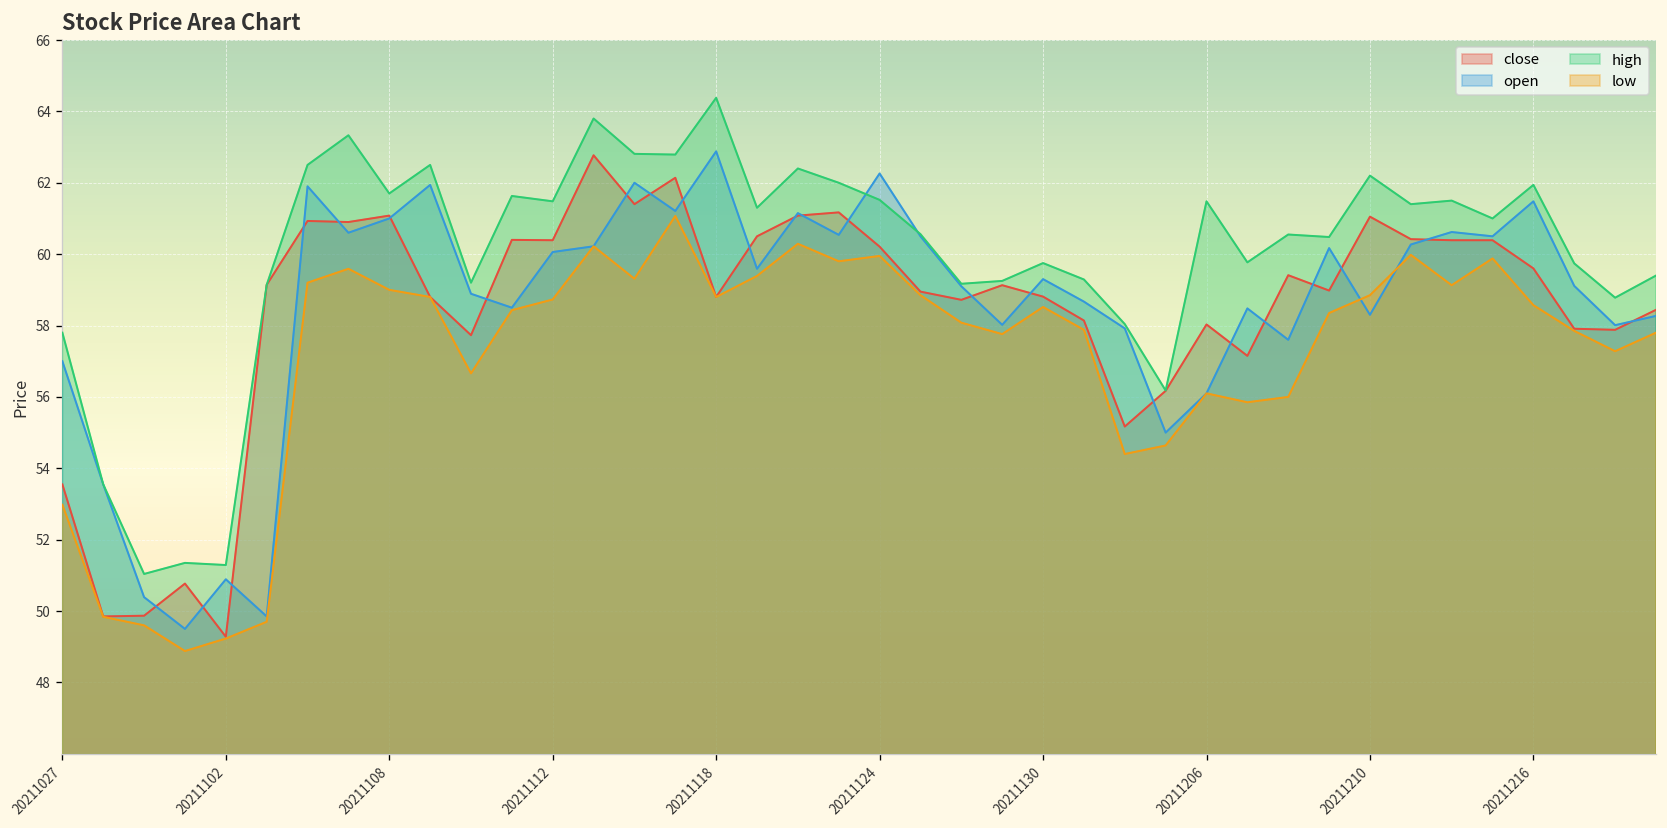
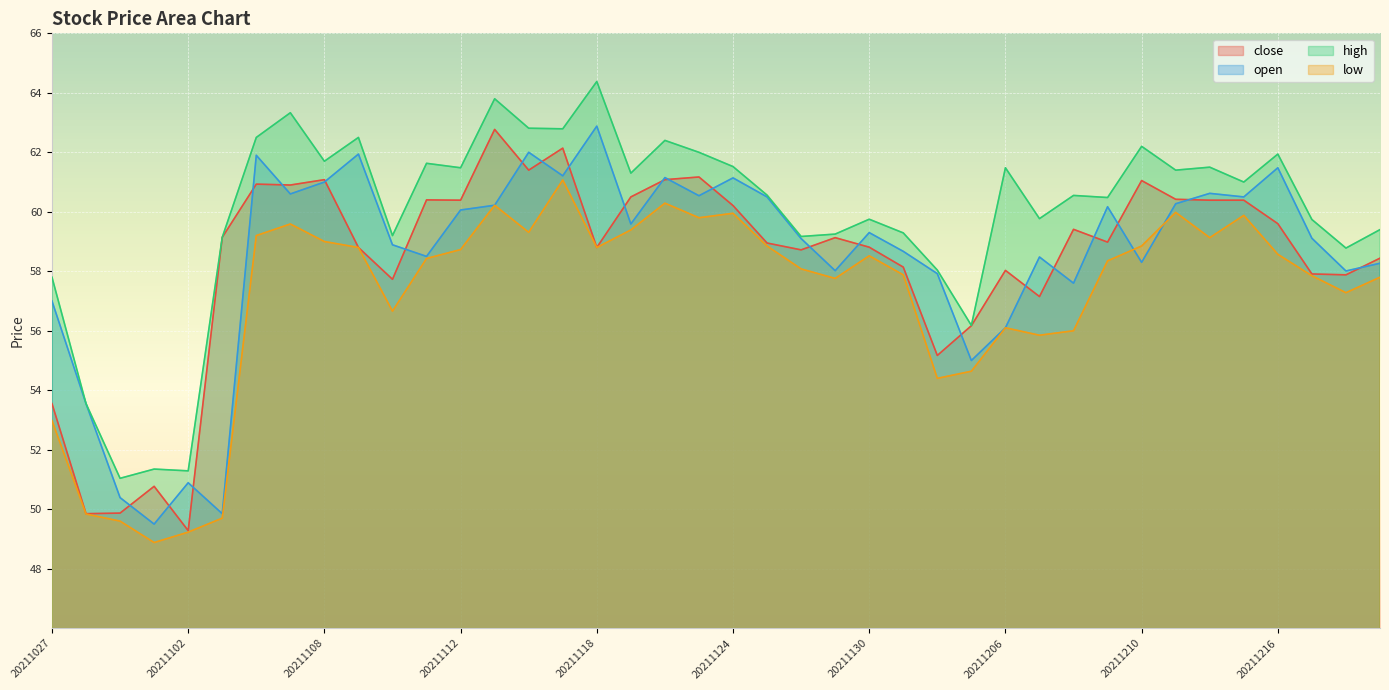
open, 20211124: 62.3 -> 61.1
